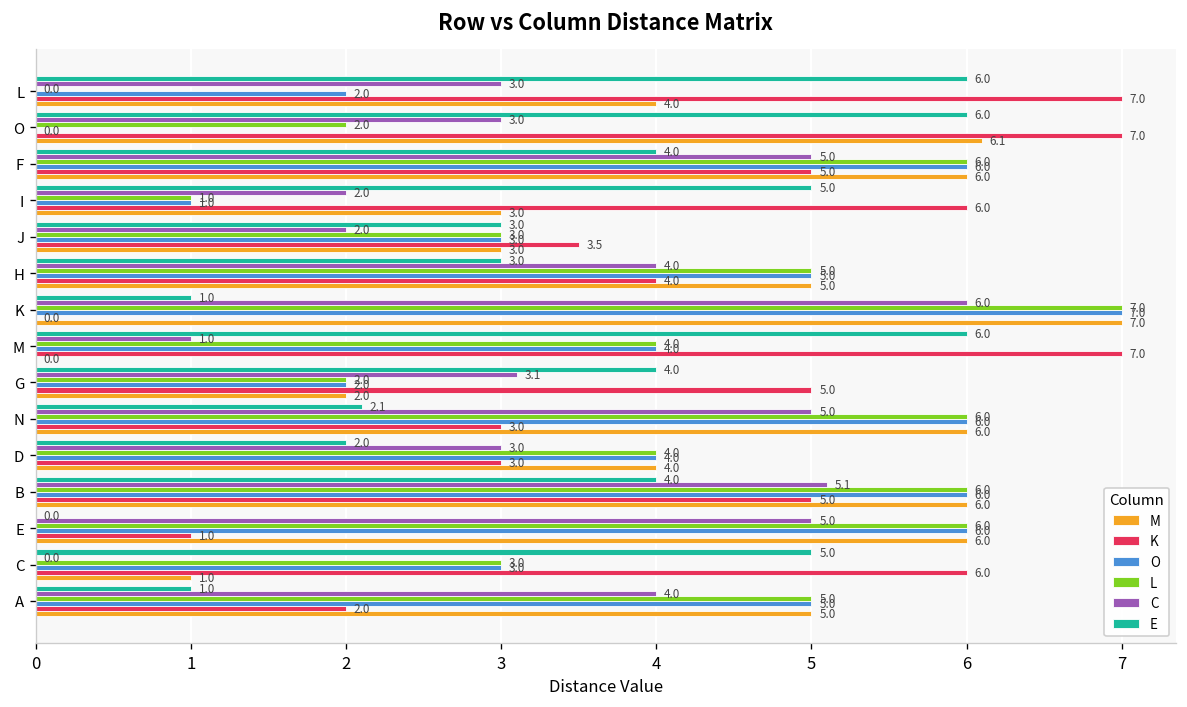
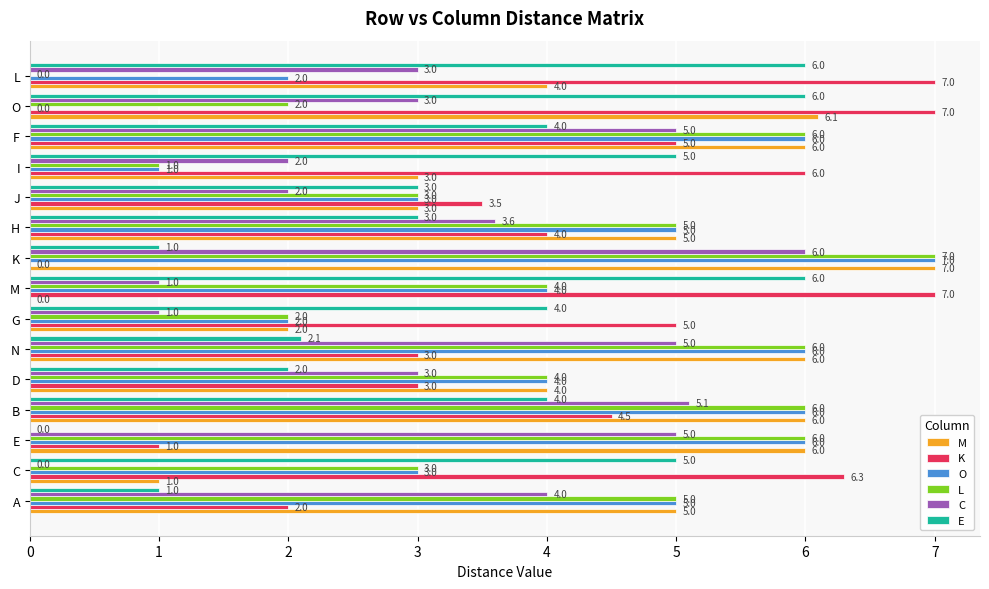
C, H: 4.0 -> 3.6
C, G: 3.1 -> 1.0
K, B: 5.0 -> 4.5
K, C: 6.0 -> 6.3
